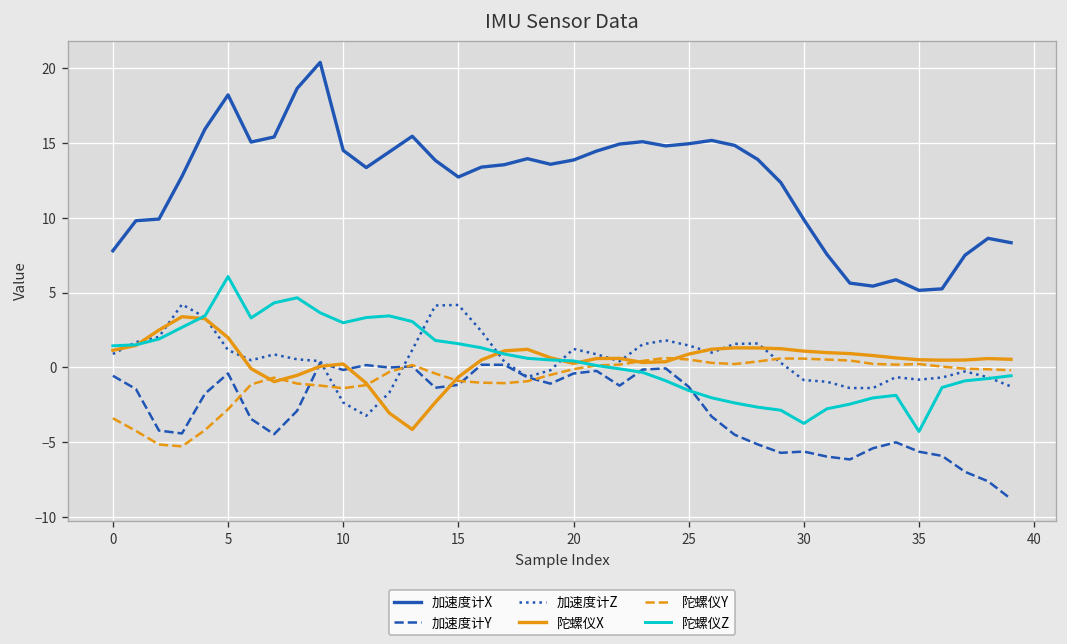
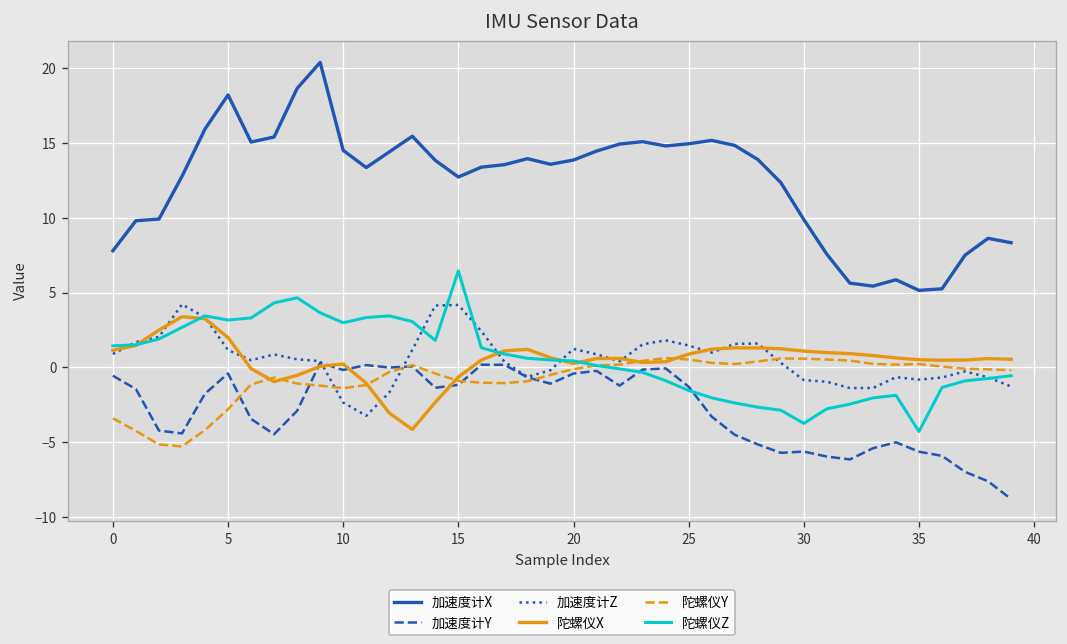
陀螺仪Z, 5: 6.1 -> 3.2
陀螺仪Z, 15: 1.6 -> 6.5
